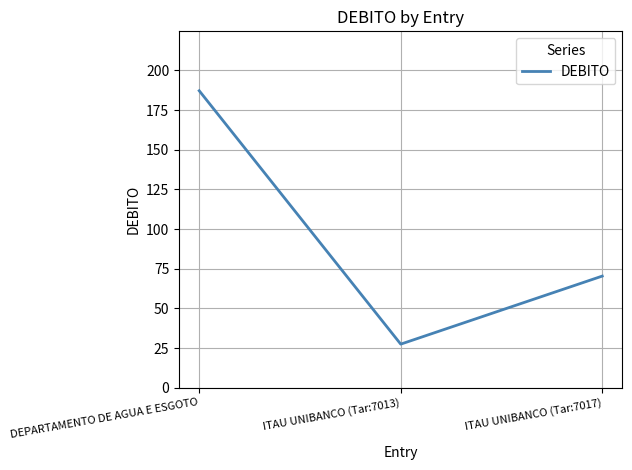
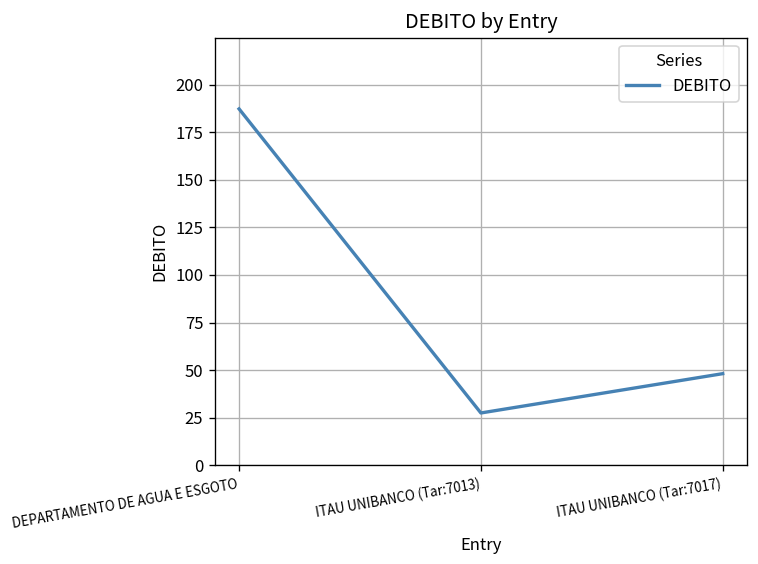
ITAU UNIBANCO (Tar:7017): 70 -> 48
